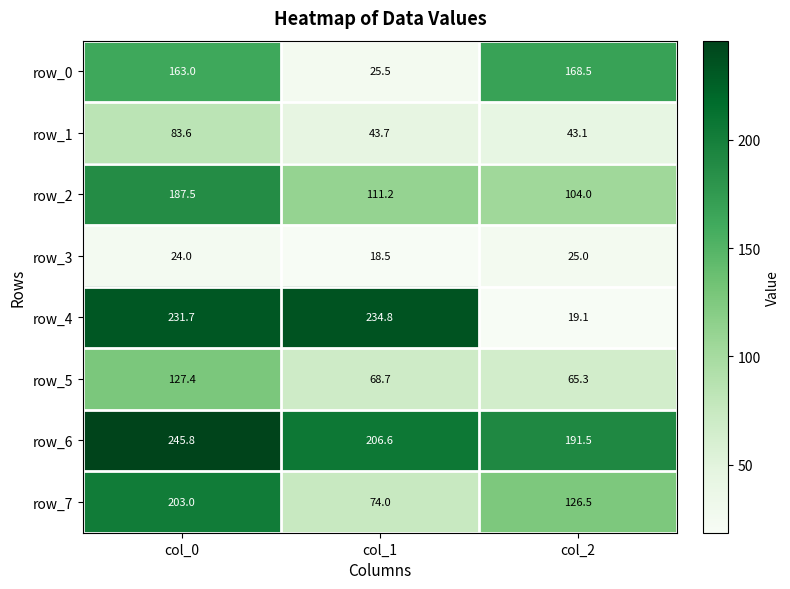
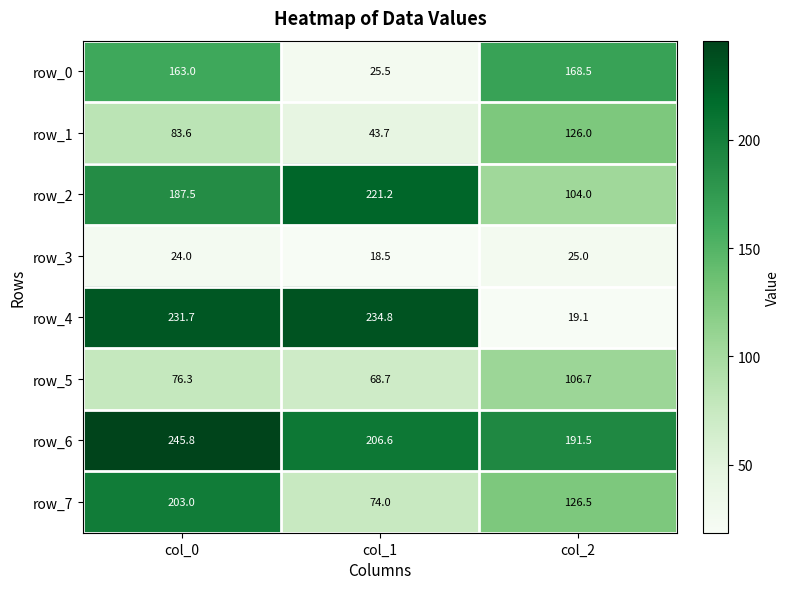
row_1, col_2: 43.1 -> 126.0
row_2, col_1: 111.2 -> 221.2
row_5, col_0: 127.4 -> 76.3
row_5, col_2: 65.3 -> 106.7
